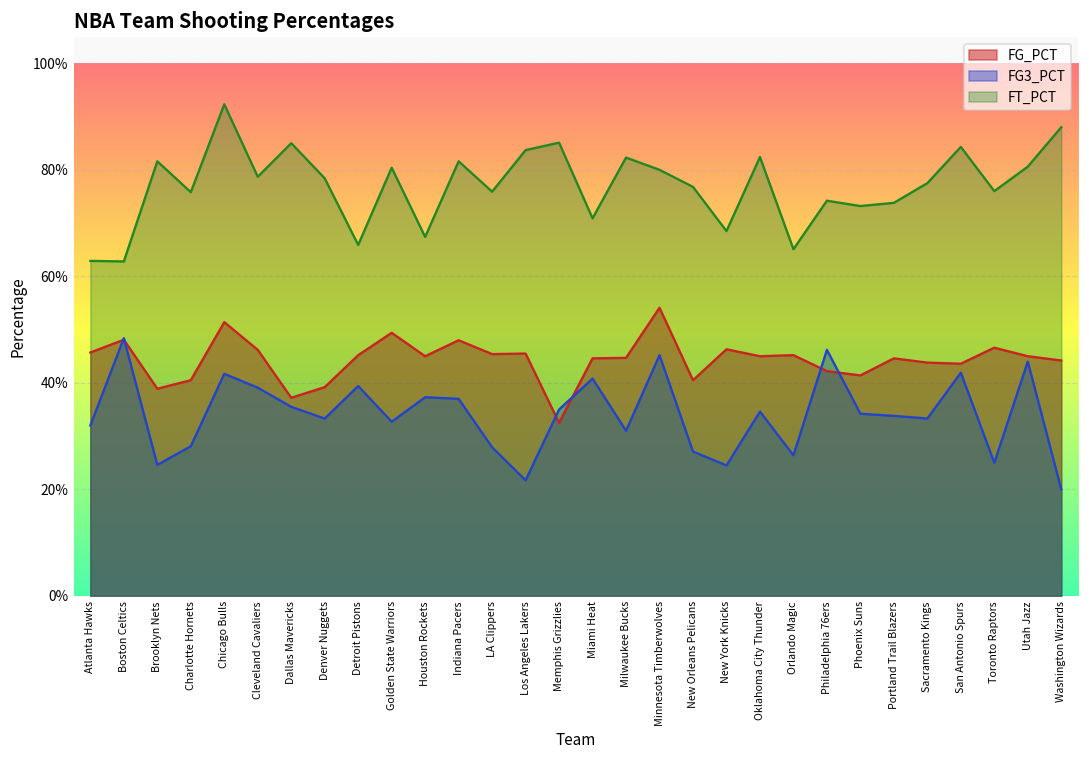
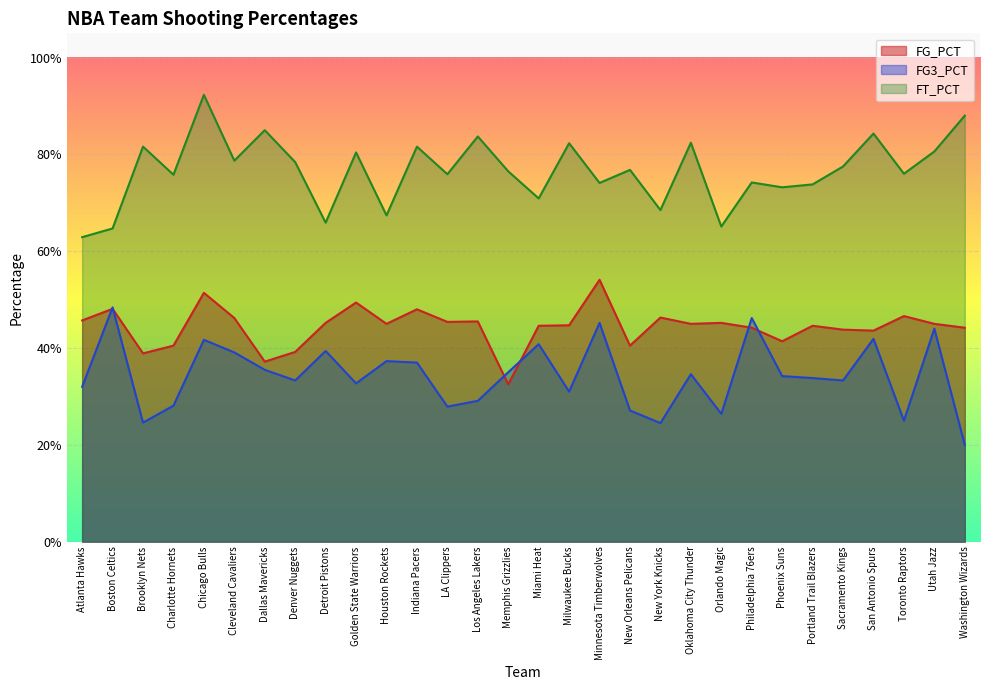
FT_PCT, Boston Celtics: 63% -> 65%
FG3_PCT, Los Angeles Lakers: 22% -> 29%
FT_PCT, Memphis Grizzlies: 85% -> 77%
FT_PCT, Minnesota Timberwolves: 80% -> 74%
FG_PCT, Philadelphia 76ers: 42% -> 44%
